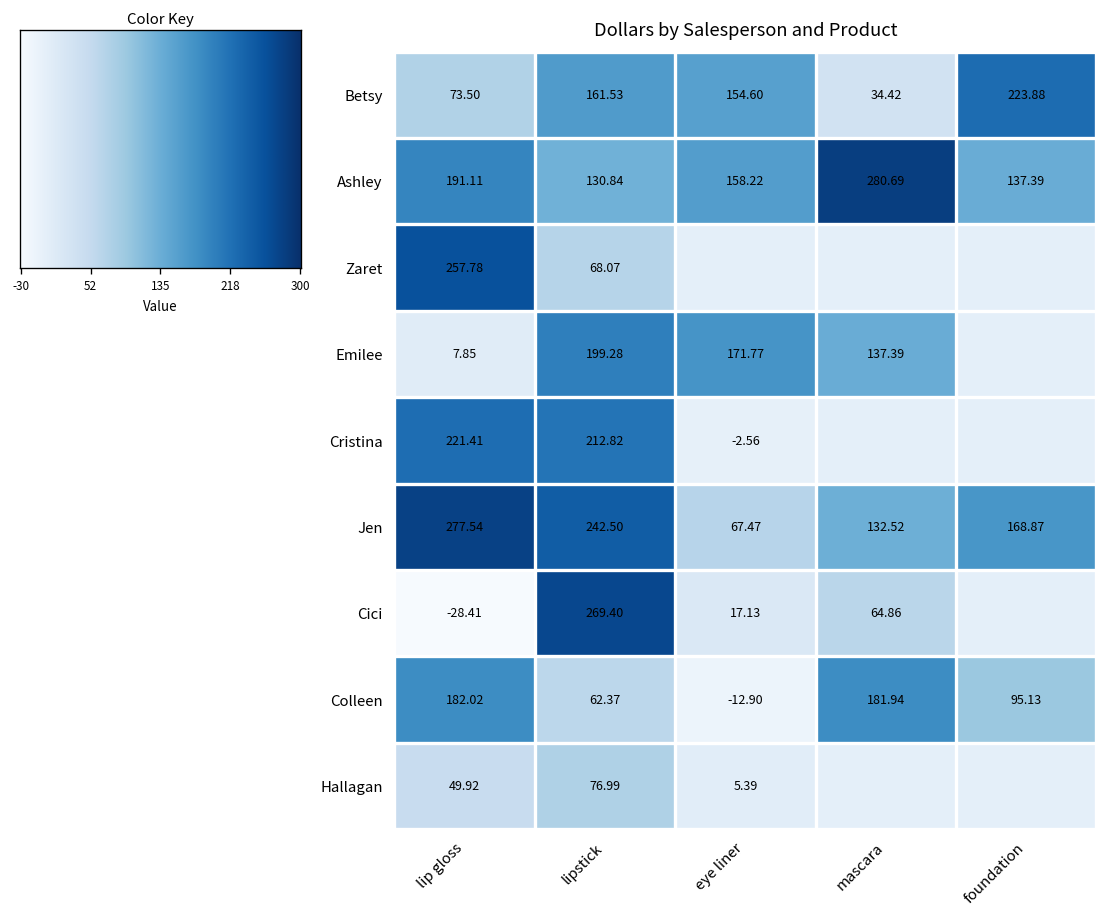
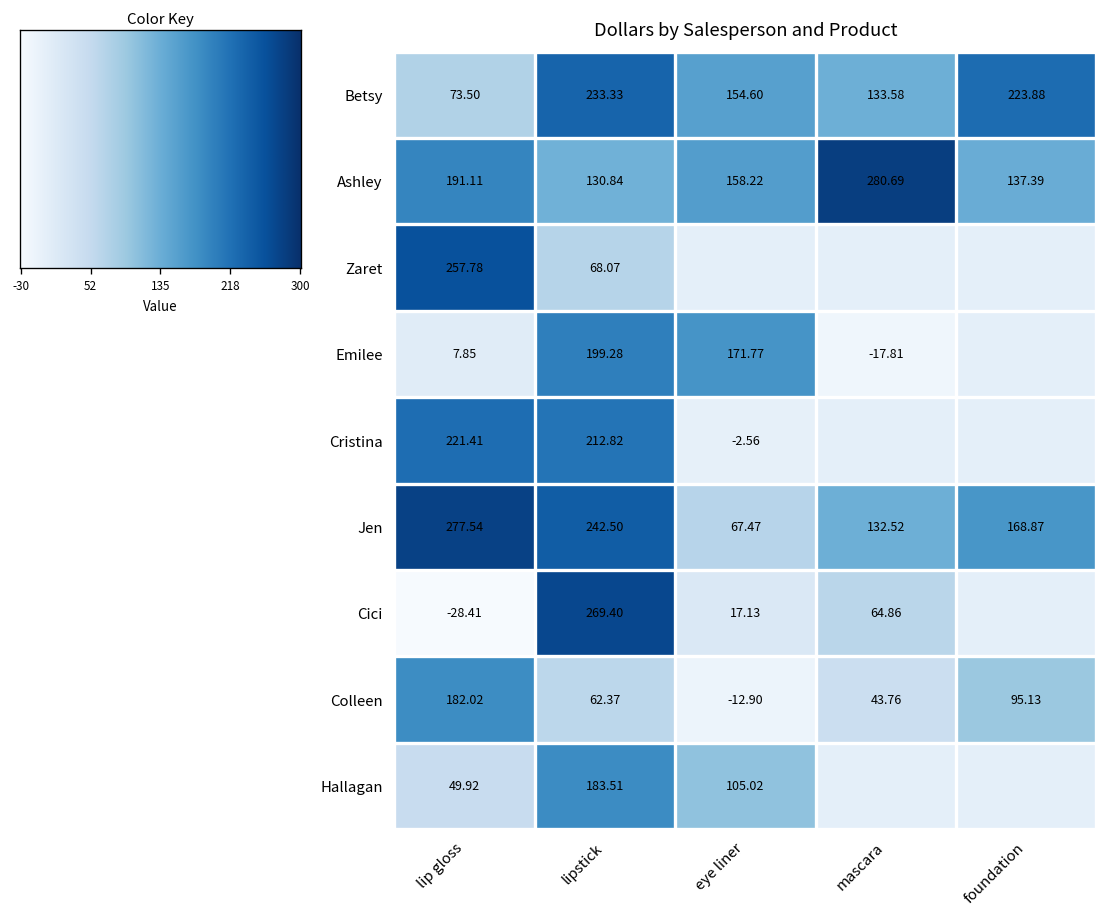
Betsy, lipstick: 161.53 -> 233.33
Betsy, mascara: 34.42 -> 133.58
Emilee, mascara: 137.39 -> -17.81
Colleen, mascara: 181.94 -> 43.76
Hallagan, lipstick: 76.99 -> 183.51
Hallagan, eye liner: 5.39 -> 105.02
